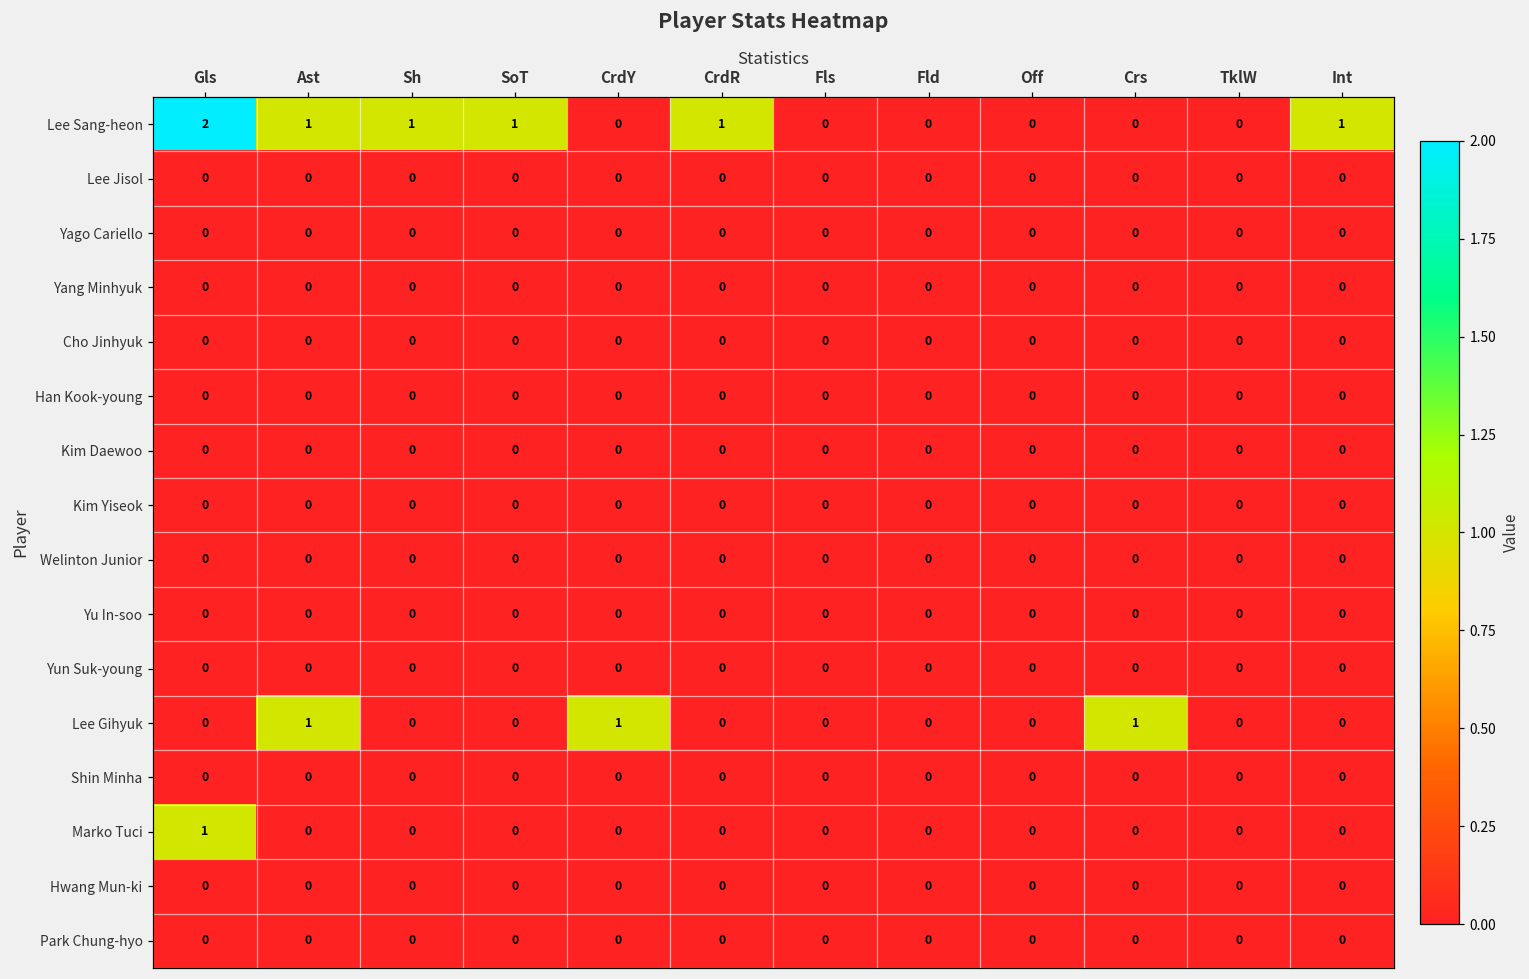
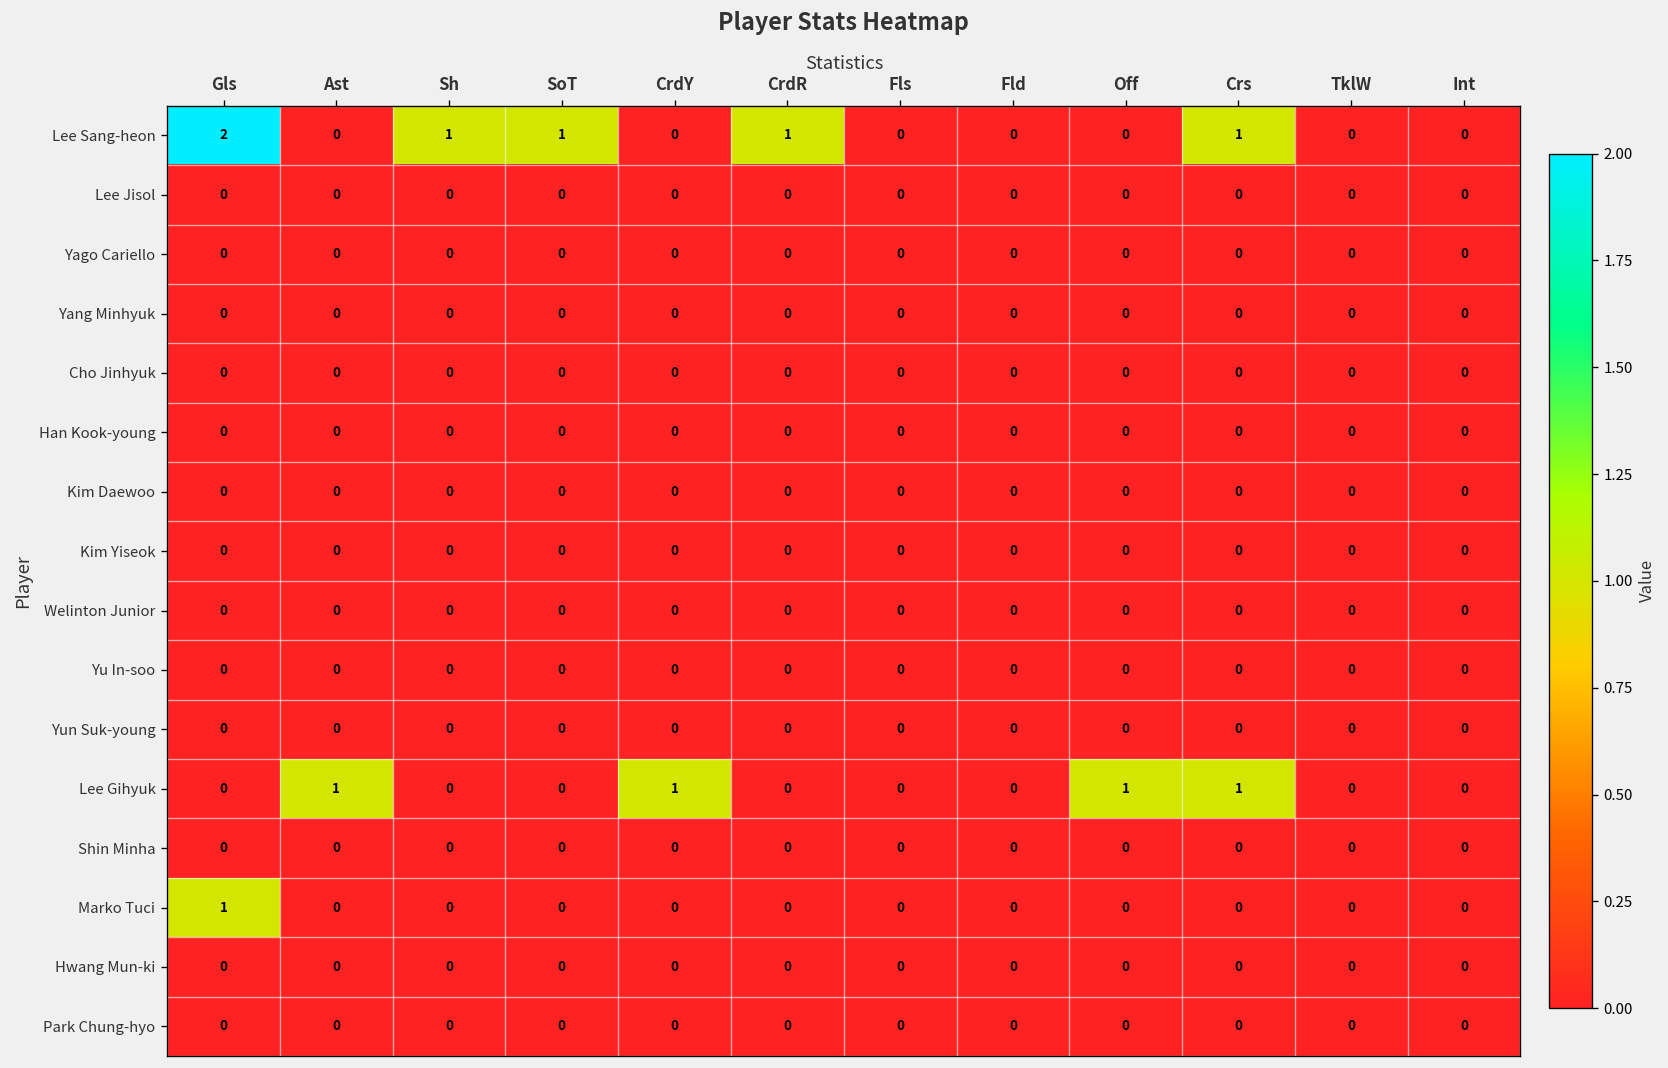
Lee Sang-heon, Ast: 1 -> 0
Lee Sang-heon, Crs: 0 -> 1
Lee Sang-heon, Int: 1 -> 0
Lee Gihyuk, Off: 0 -> 1
